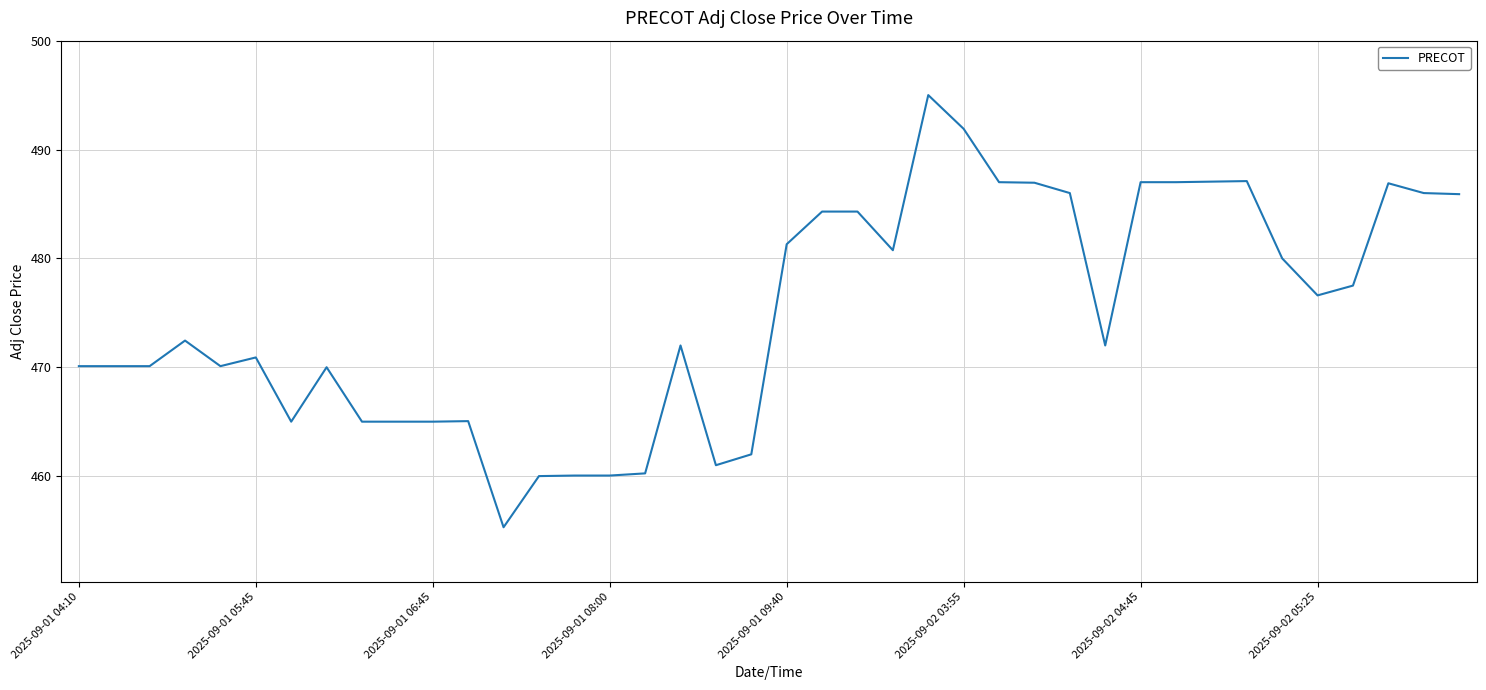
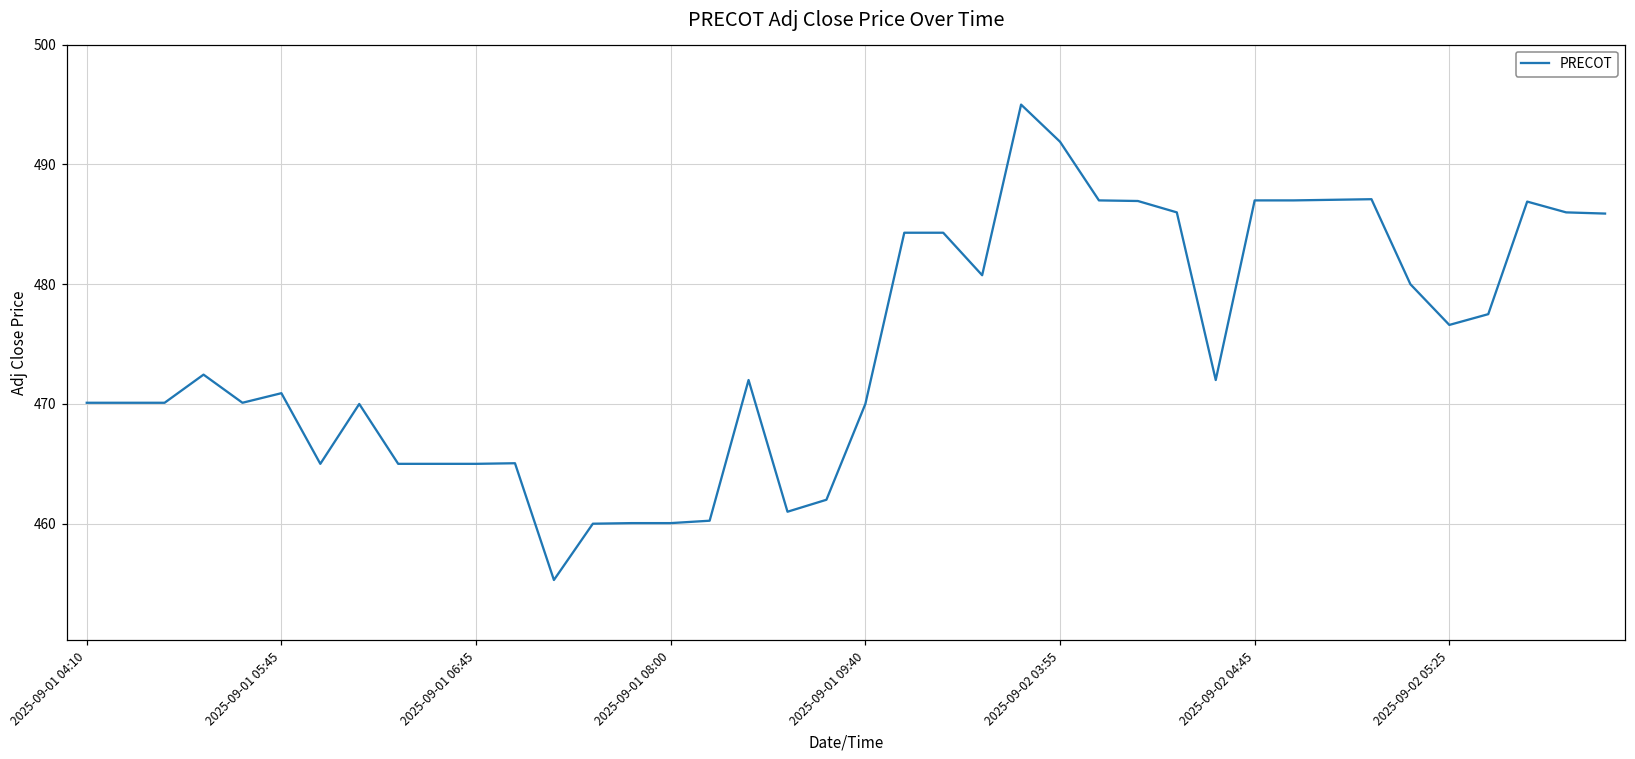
2025-09-01 09:40: 481.3 -> 470.0
